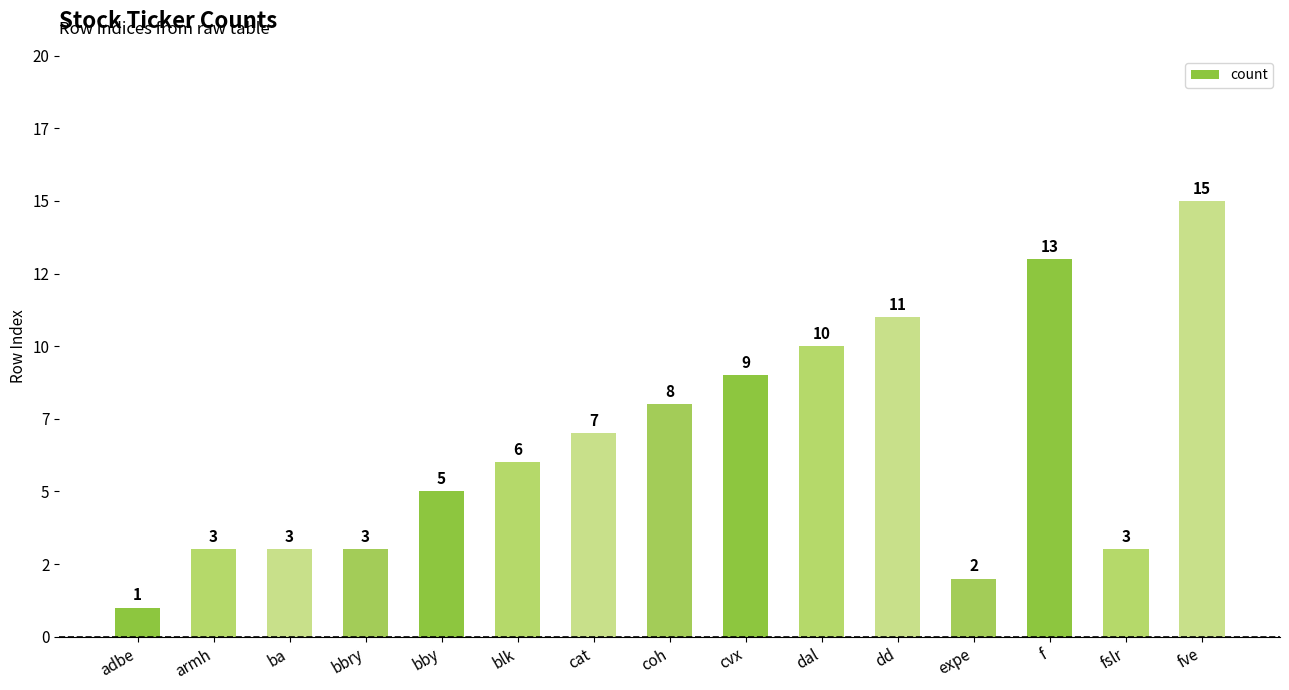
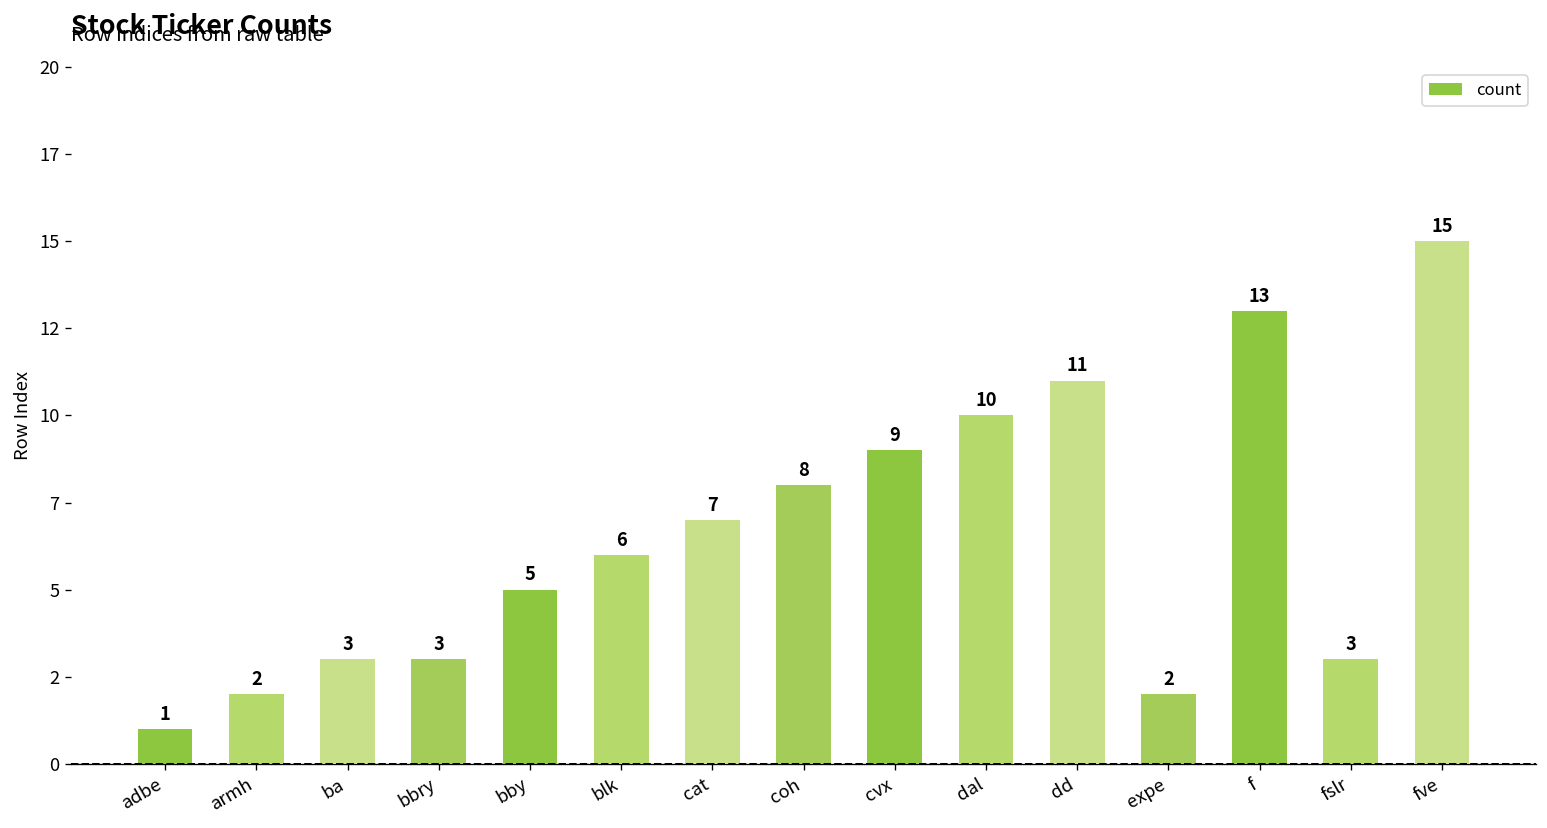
armh: 3 -> 2
